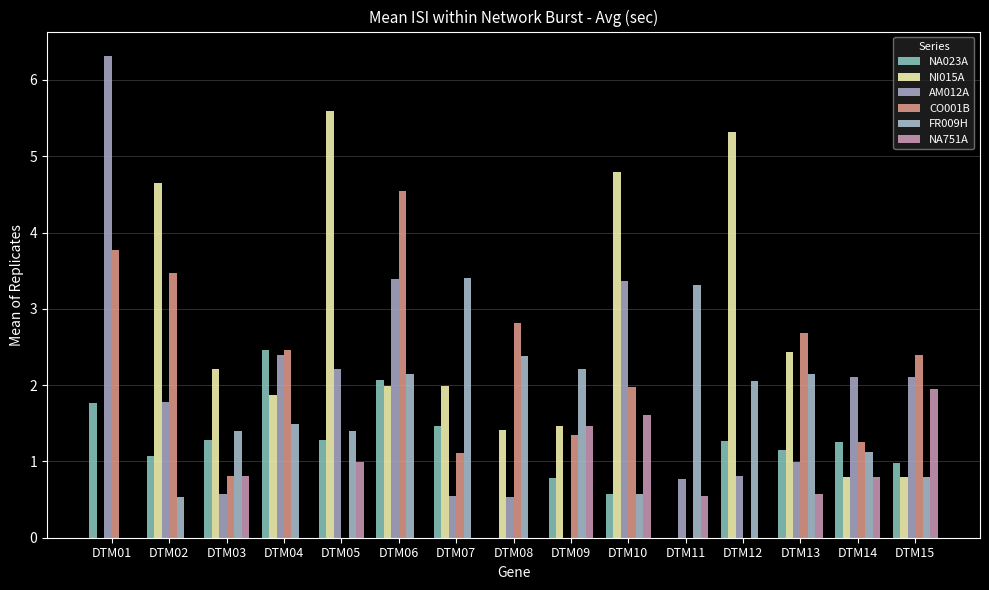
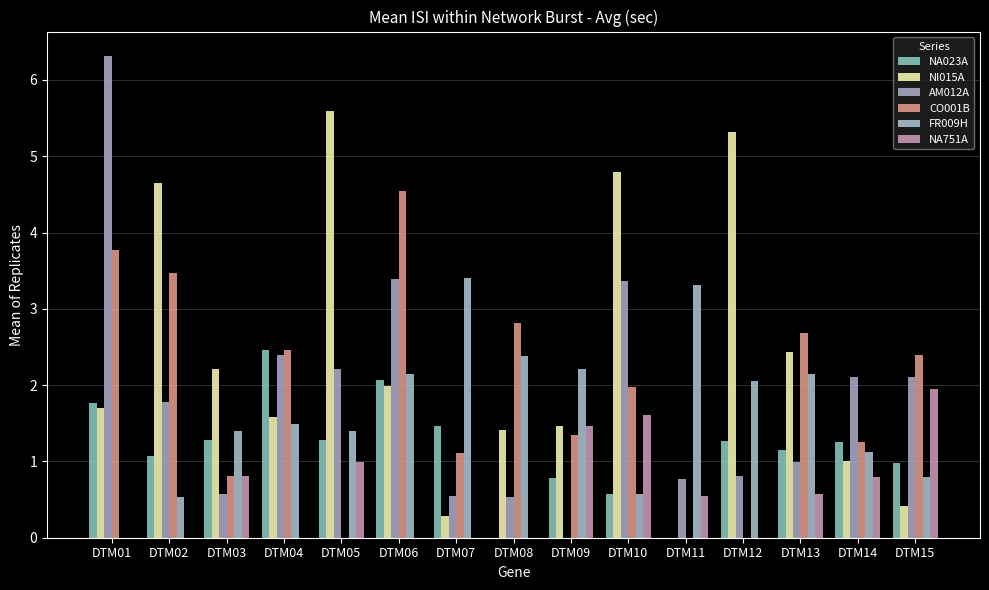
NI015A, DTM01: 0.0 -> 1.7
NI015A, DTM04: 1.9 -> 1.6
NI015A, DTM07: 2.0 -> 0.3
NI015A, DTM14: 0.8 -> 1.0
NI015A, DTM15: 0.8 -> 0.4
